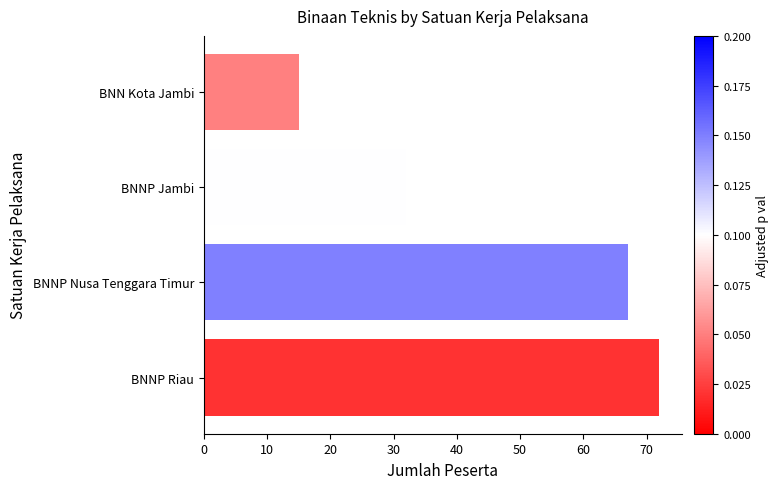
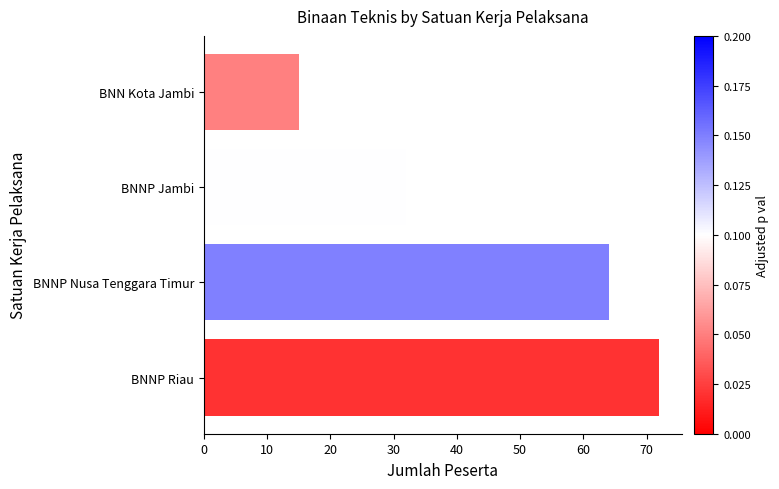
BNNP Nusa Tenggara Timur: 67 -> 64
